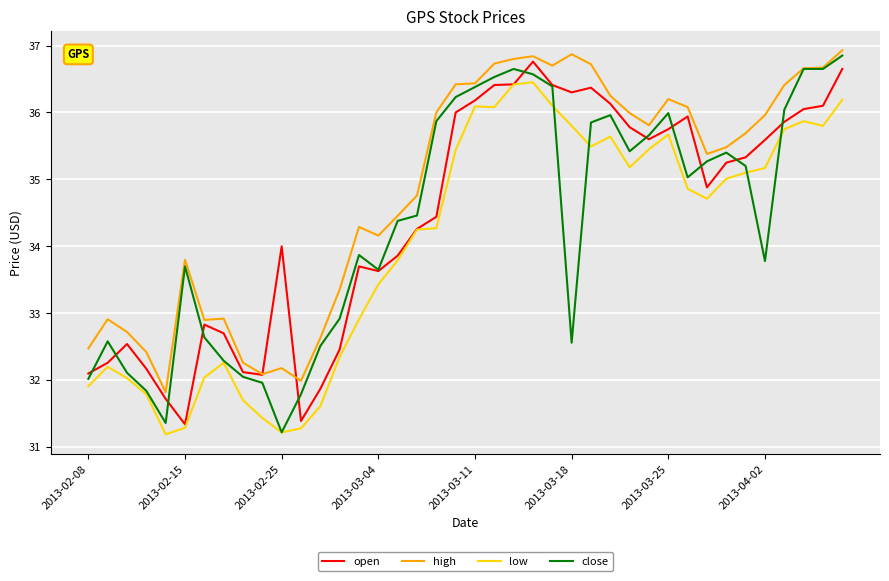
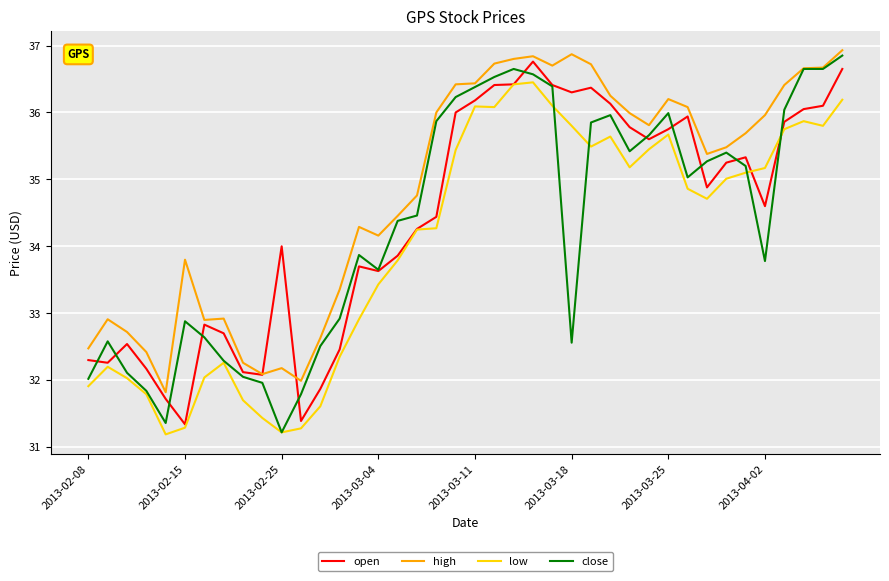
open, 2013-02-08: 32.1 -> 32.3
close, 2013-02-15: 33.7 -> 32.9
open, 2013-04-02: 35.6 -> 34.6
